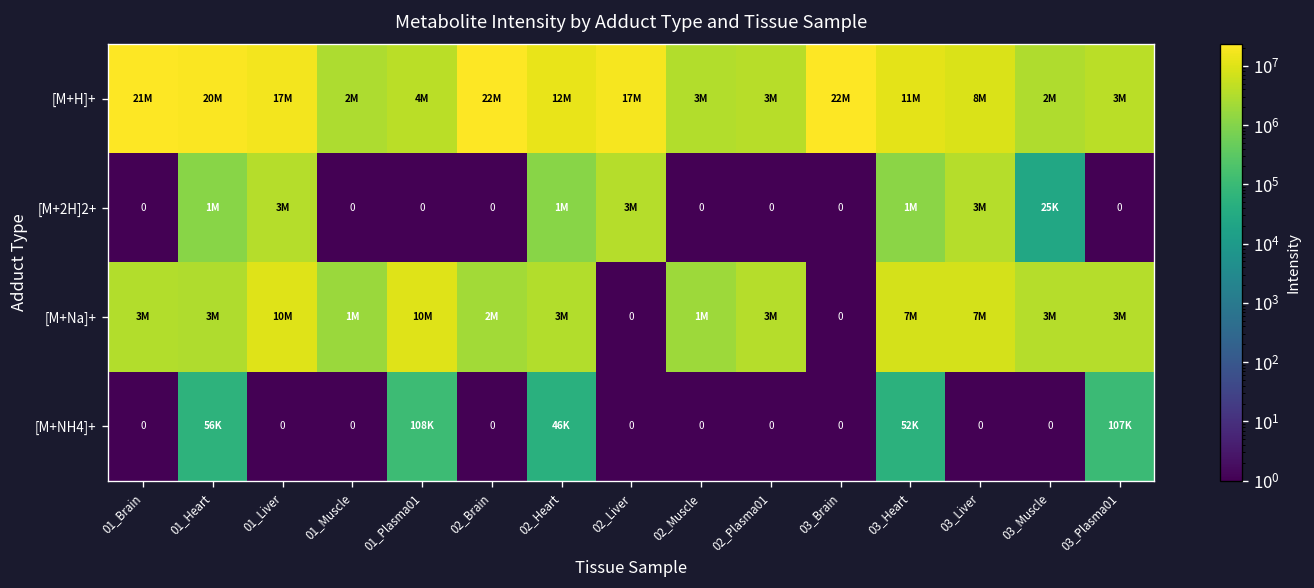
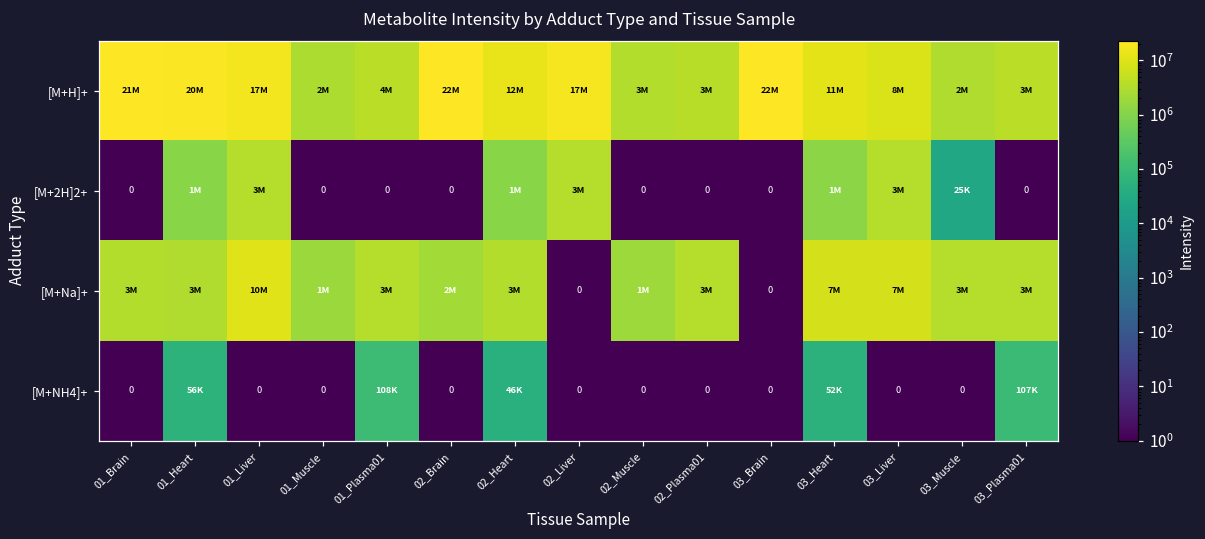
[M+Na]+, 01_Plasma01: 10M -> 3M
